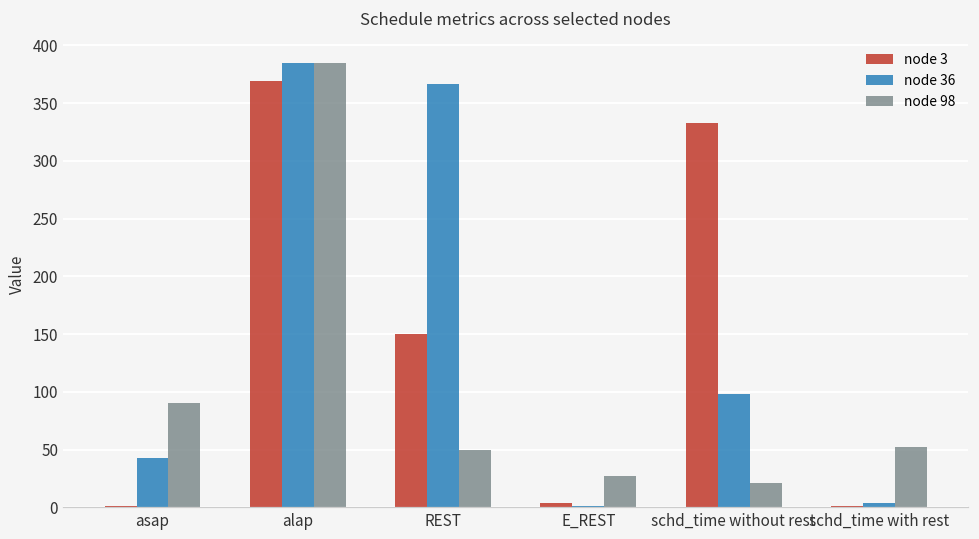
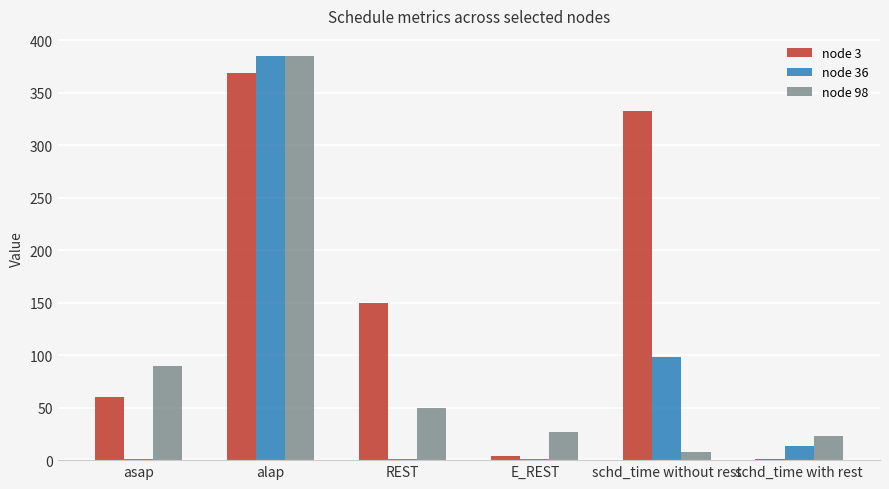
node 3, asap: 1 -> 60
node 36, asap: 43 -> 1
node 36, REST: 367 -> 1
node 98, schd_time without rest: 21 -> 8
node 36, schd_time with rest: 4 -> 13
node 98, schd_time with rest: 52 -> 23
